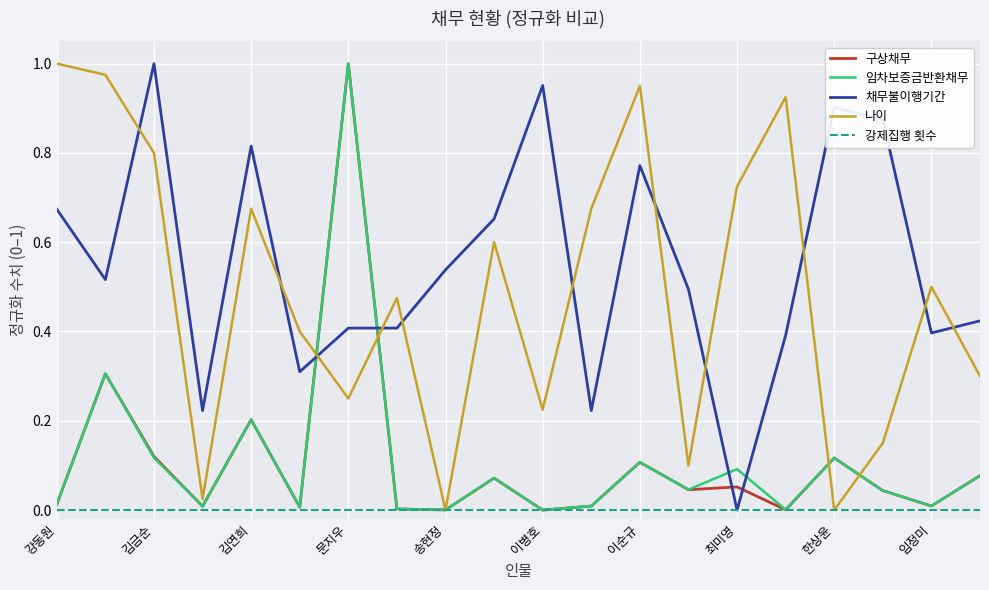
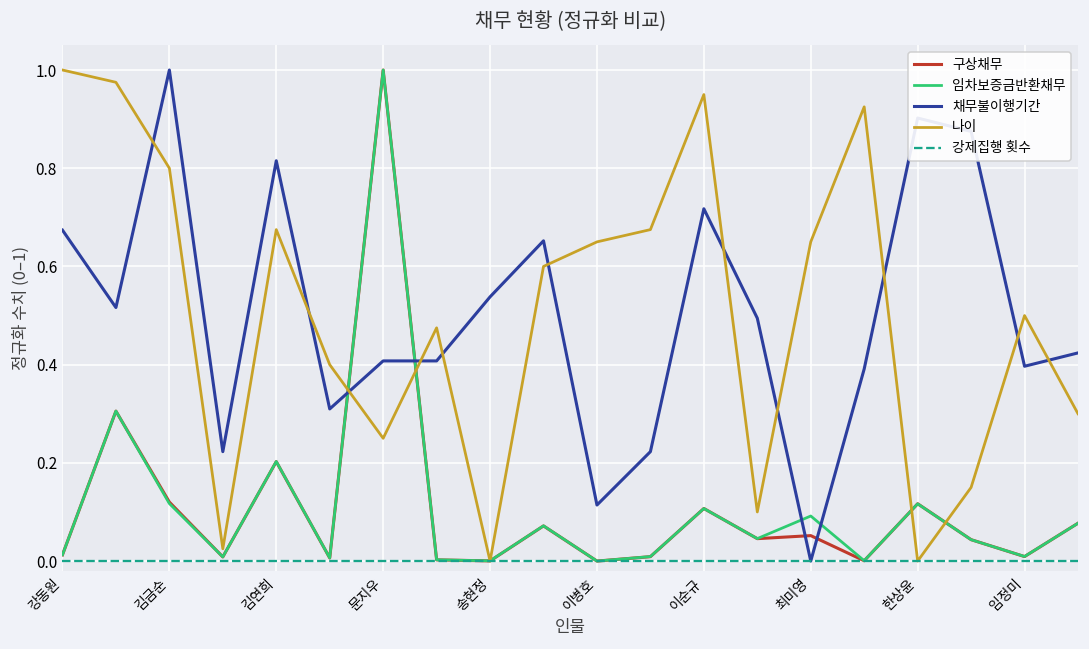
채무불이행기간, 이병호: 0.95 -> 0.11
나이, 이병호: 0.23 -> 0.65
채무불이행기간, 이순규: 0.77 -> 0.72
나이, 최미영: 0.73 -> 0.65
